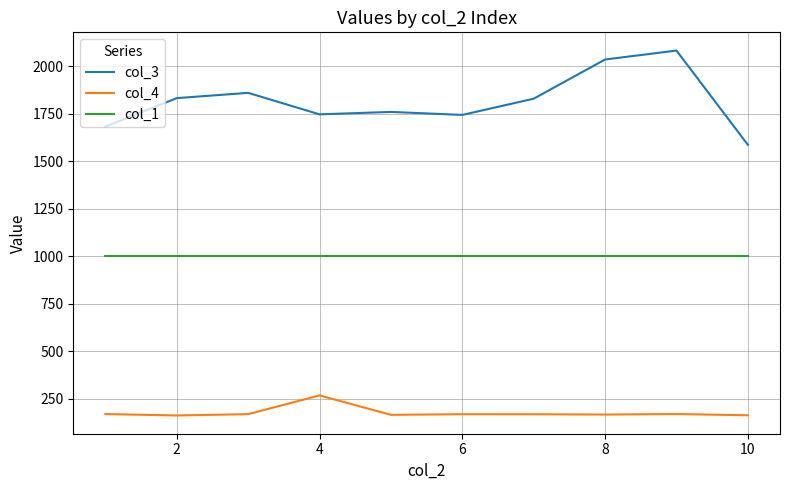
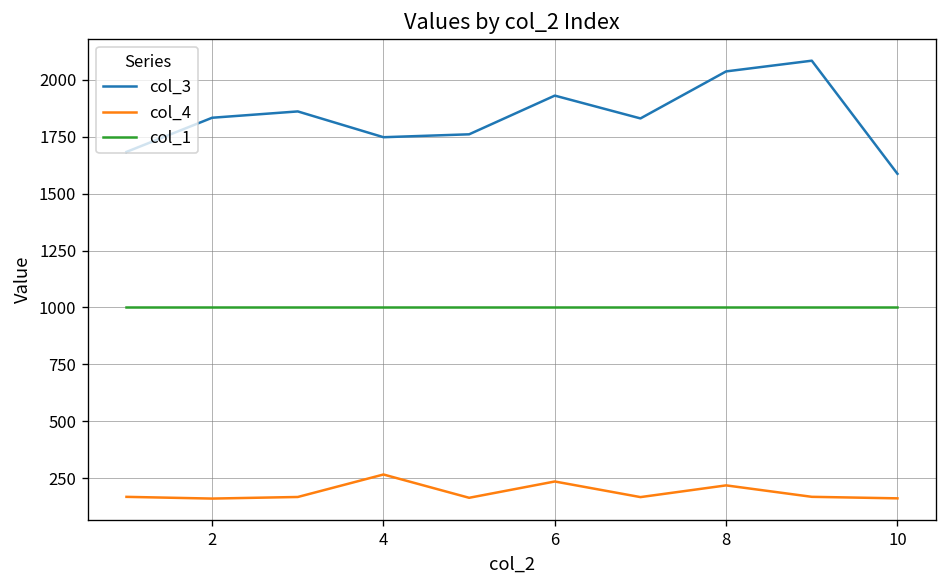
col_3, 6: 1740 -> 1930
col_4, 6: 170 -> 240
col_4, 8: 170 -> 220
